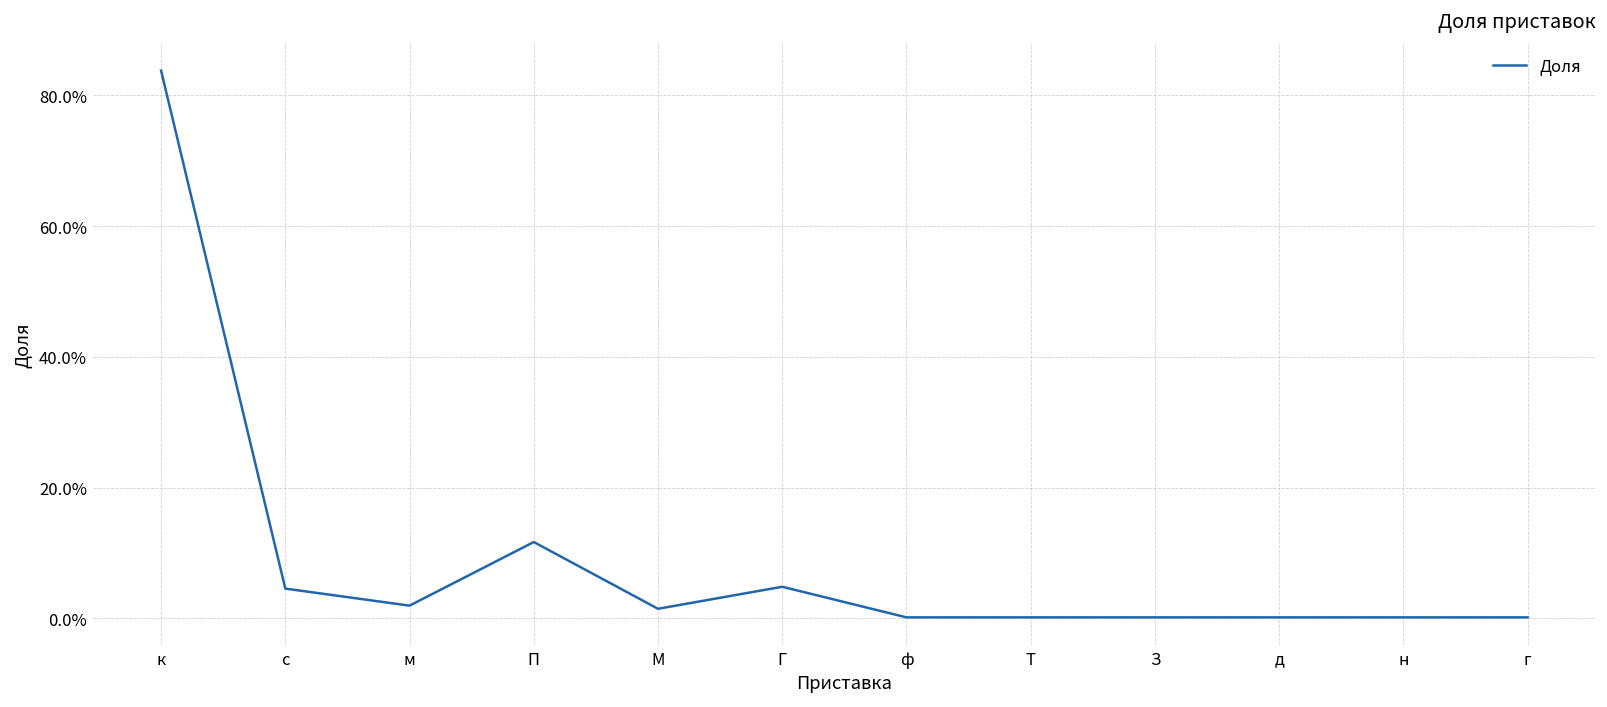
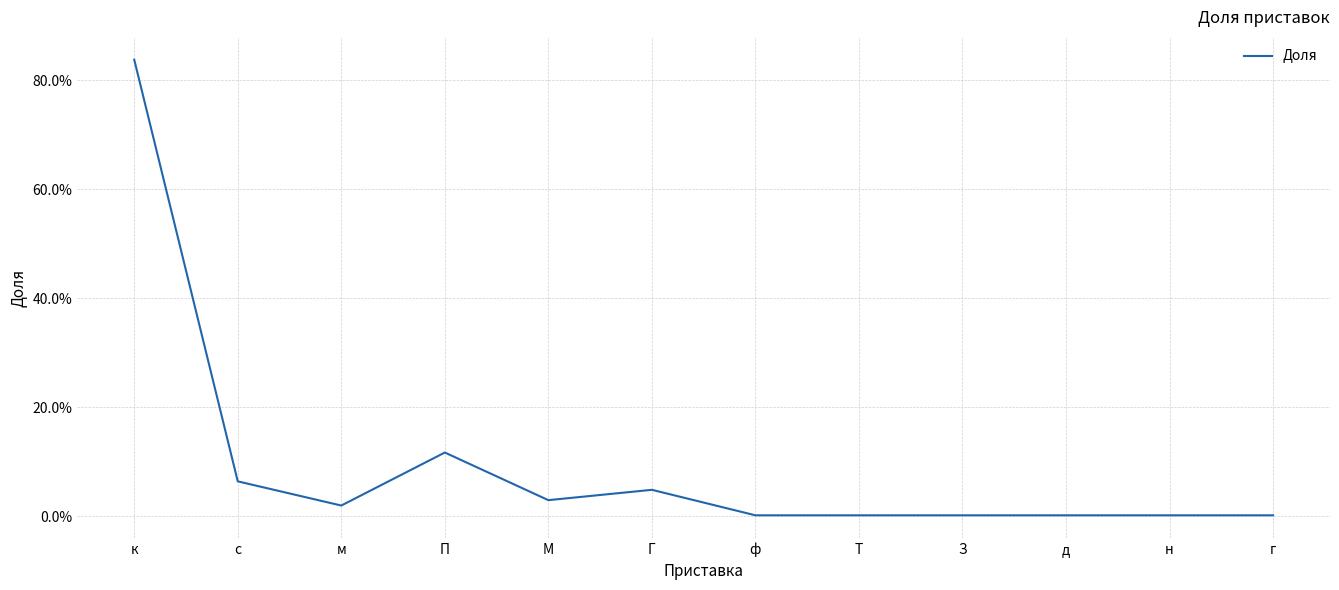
с: 5% -> 6%
М: 1% -> 3%
